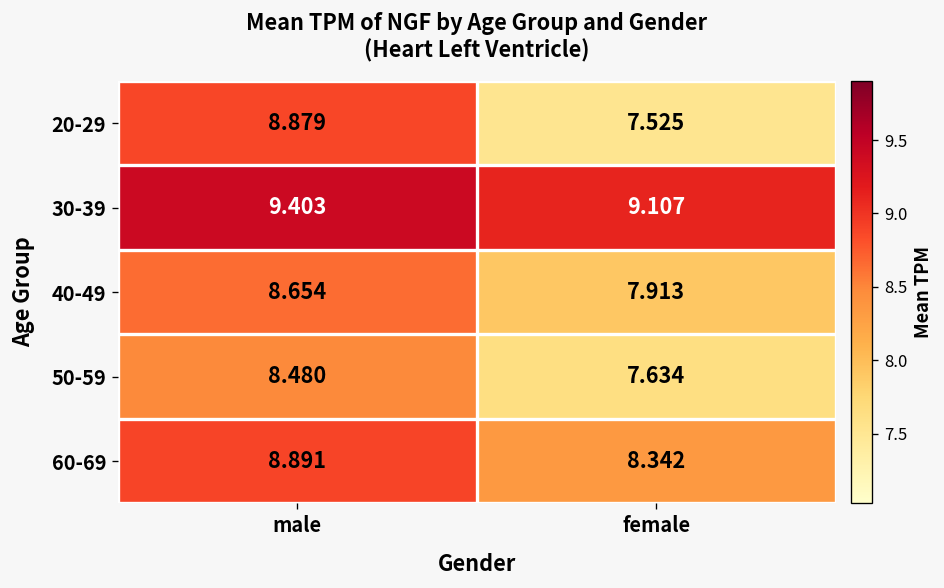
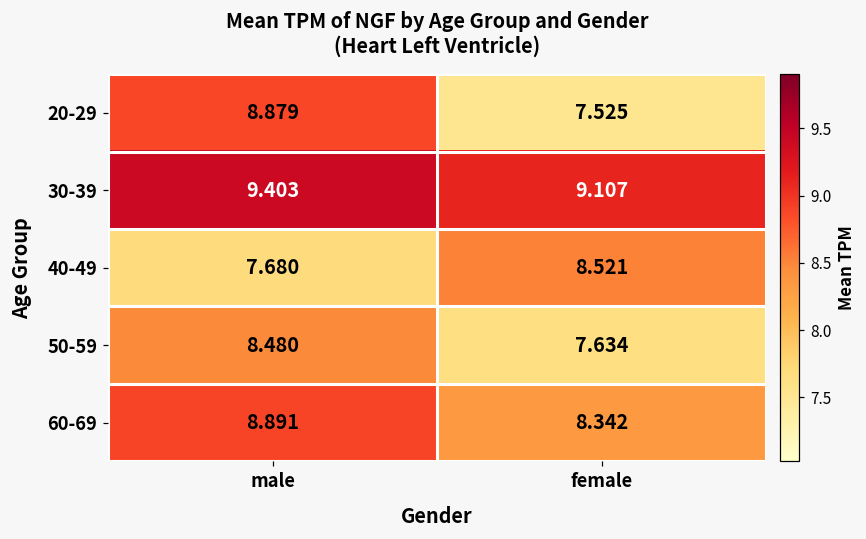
40-49, male: 8.654 -> 7.680
40-49, female: 7.913 -> 8.521
